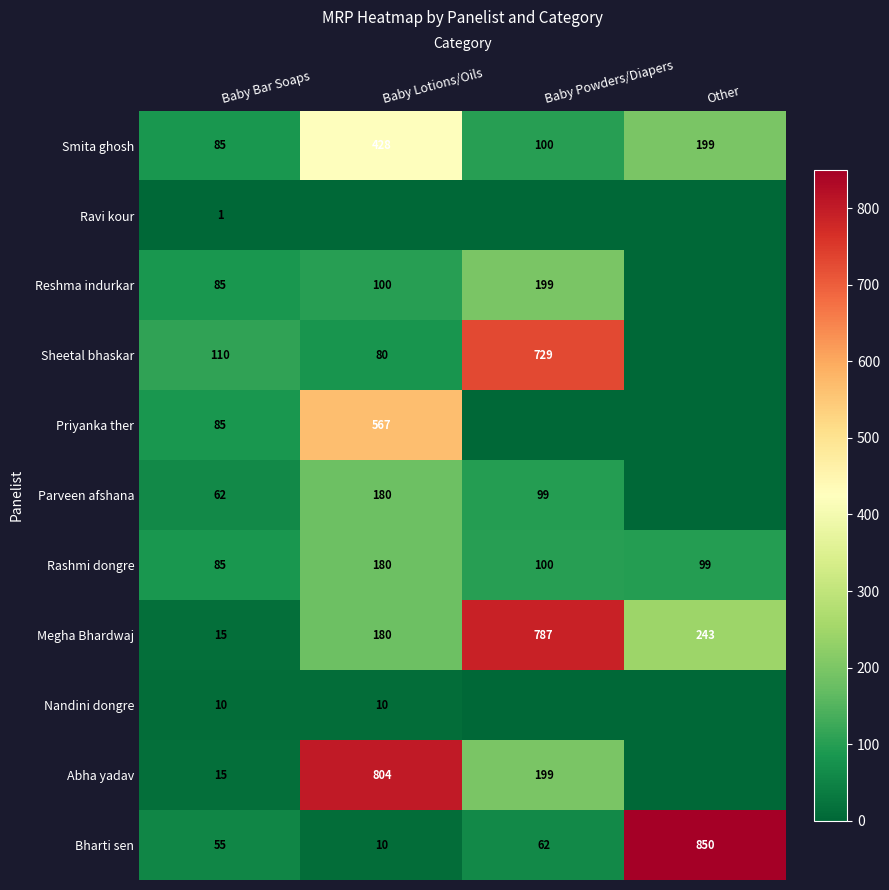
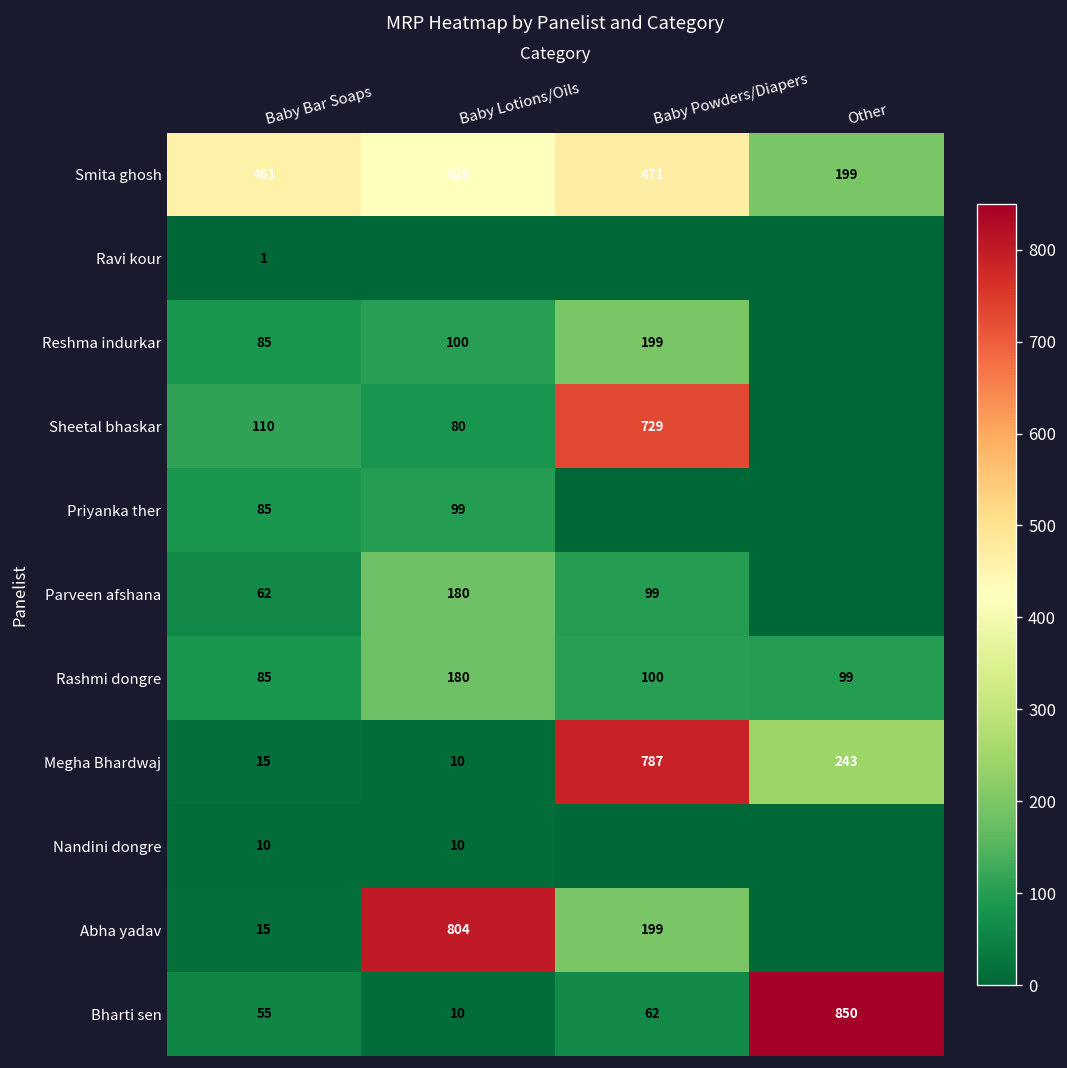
Smita ghosh, Baby Bar Soaps: 85 -> 461
Smita ghosh, Baby Powders/Diapers: 100 -> 471
Priyanka ther, Baby Lotions/Oils: 567 -> 99
Megha Bhardwaj, Baby Lotions/Oils: 180 -> 10
